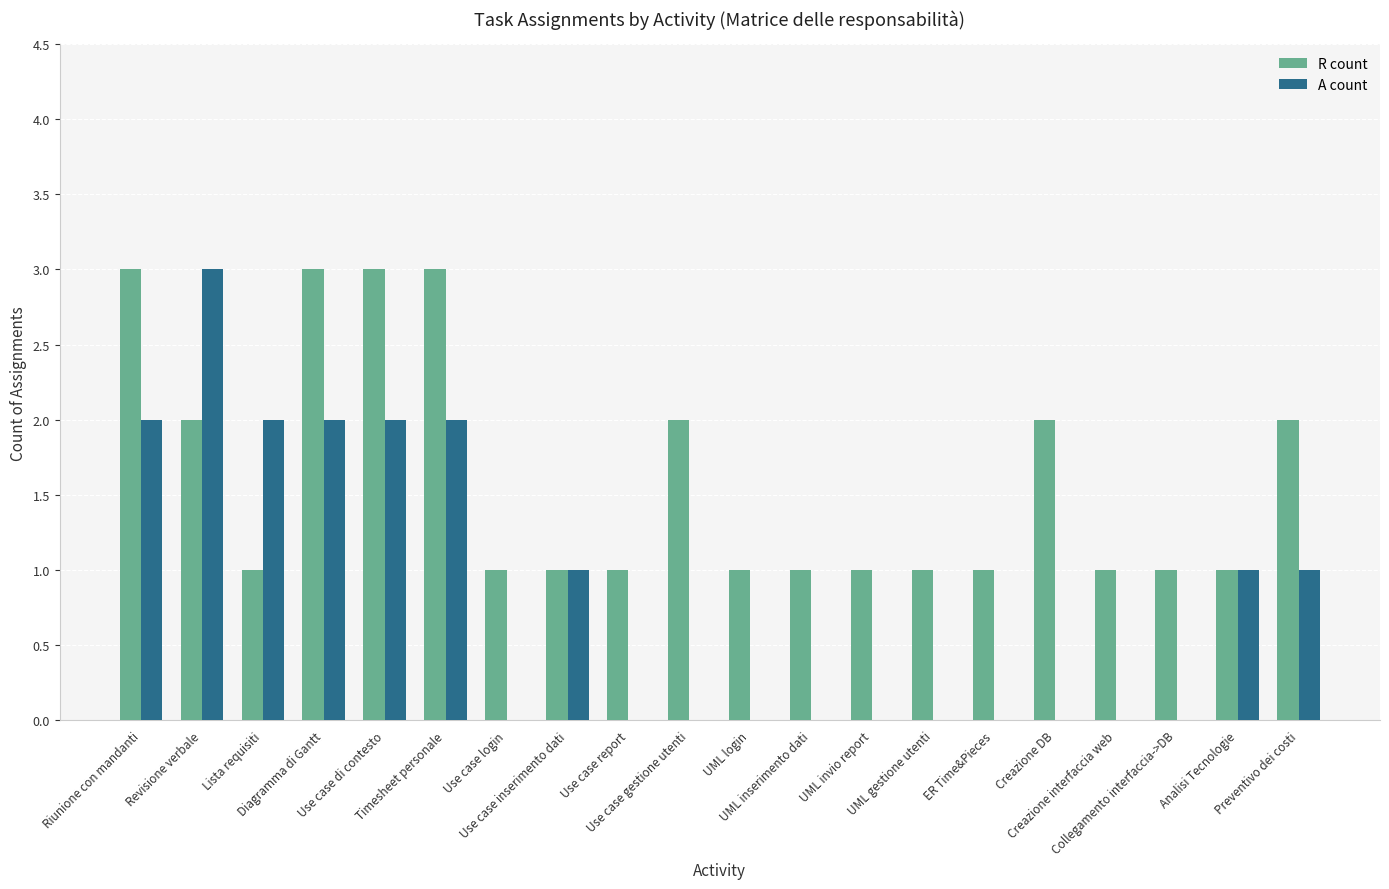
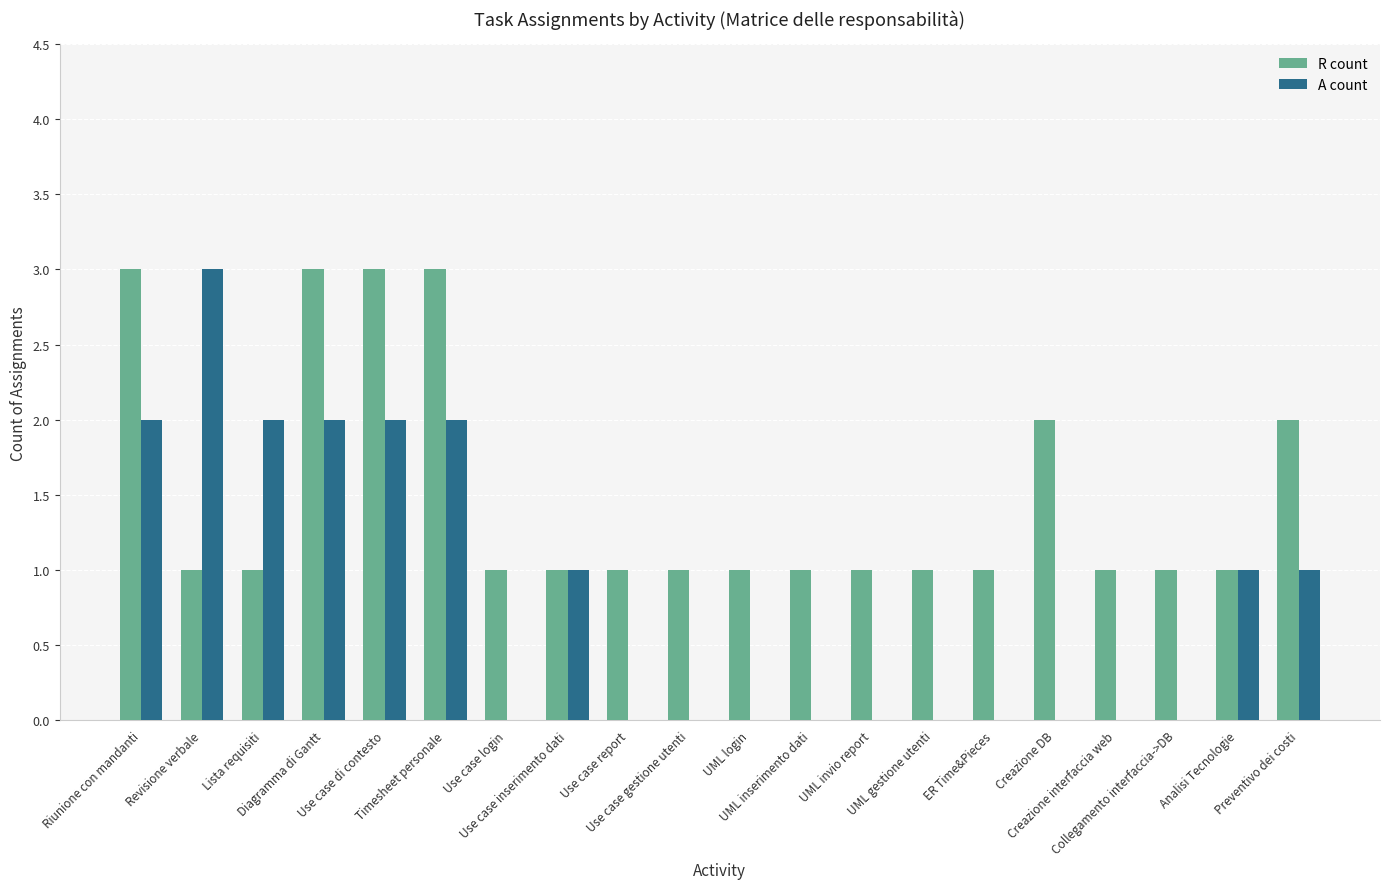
R count, Revisione verbale: 2 -> 1
R count, Use case gestione utenti: 2 -> 1
